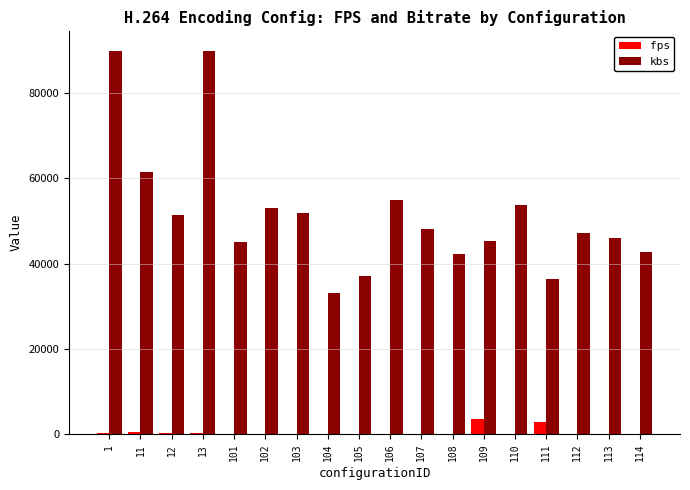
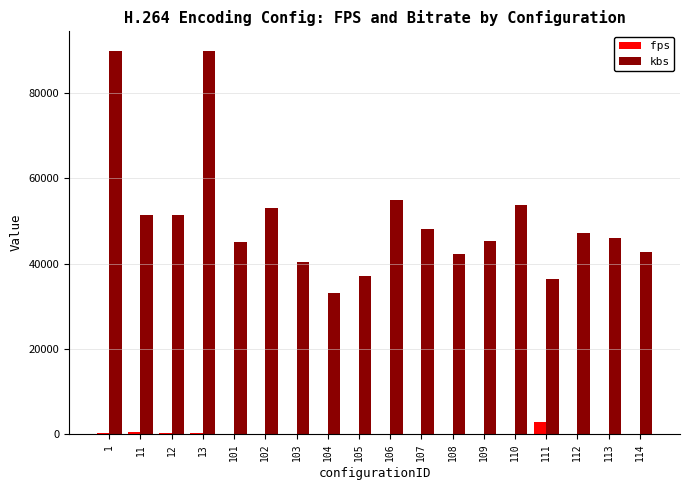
kbs, 11: 62000 -> 51000
kbs, 103: 52000 -> 40000
fps, 109: 4000 -> 0
